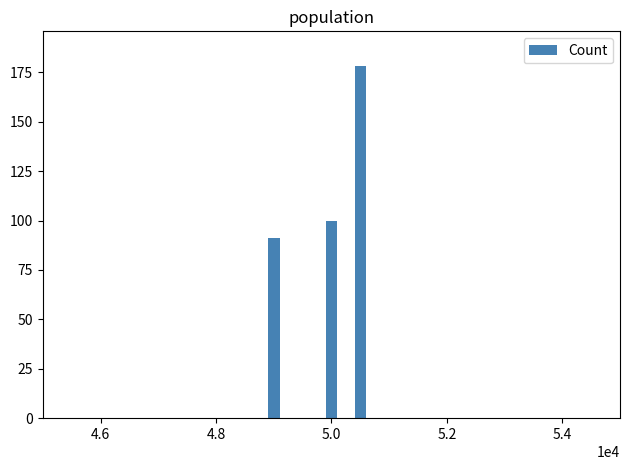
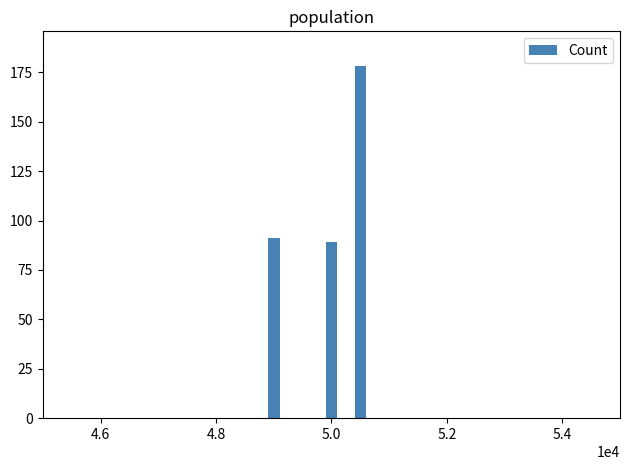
5.0: 100 -> 89
